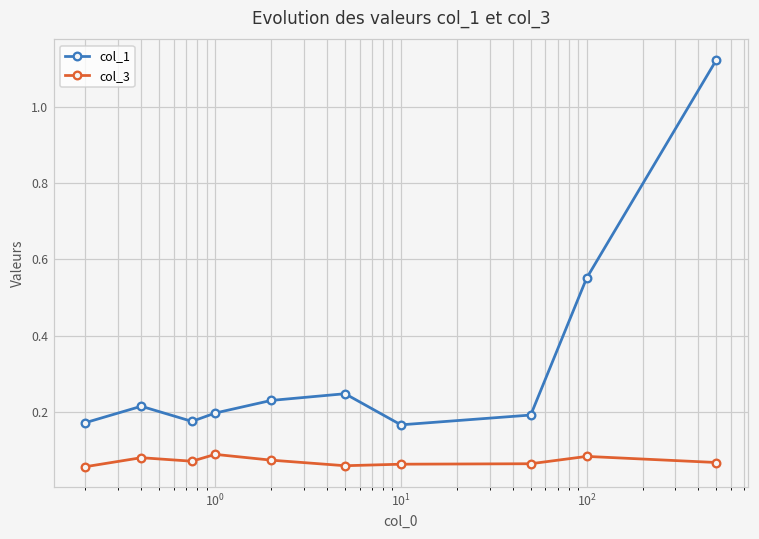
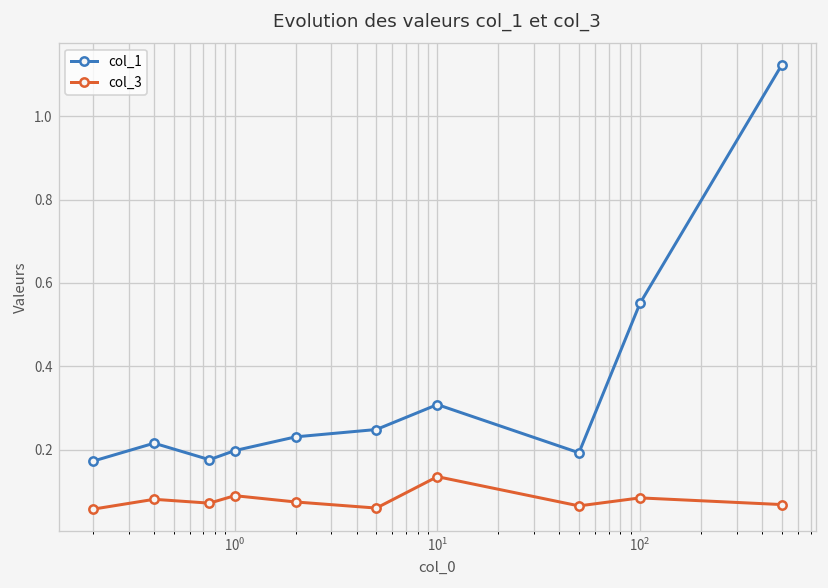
col_1, 10^1: 0.17 -> 0.31
col_3, 10^1: 0.06 -> 0.14
